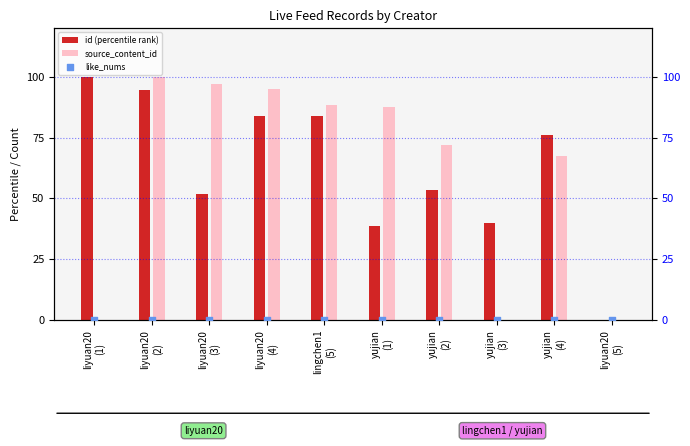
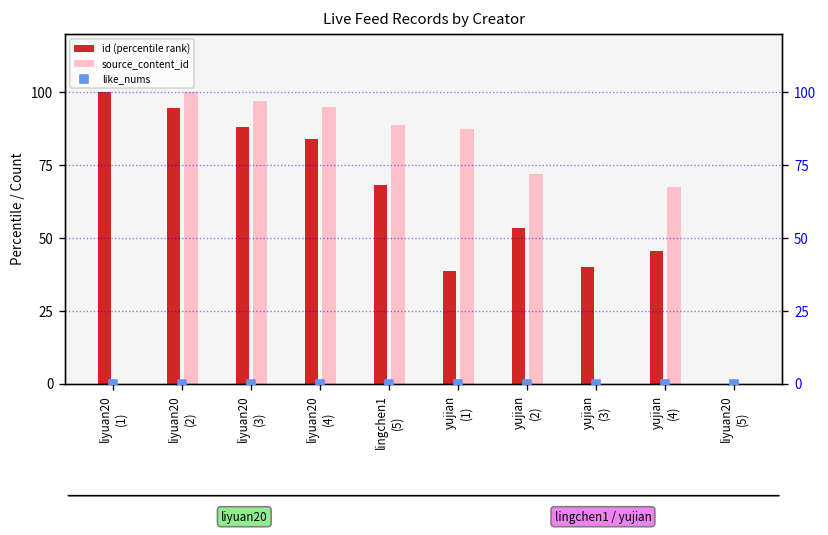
id (percentile rank), liyuan20 (3): 52 -> 88
id (percentile rank), lingchen1 (5): 84 -> 68
id (percentile rank), yujian (4): 76 -> 45
